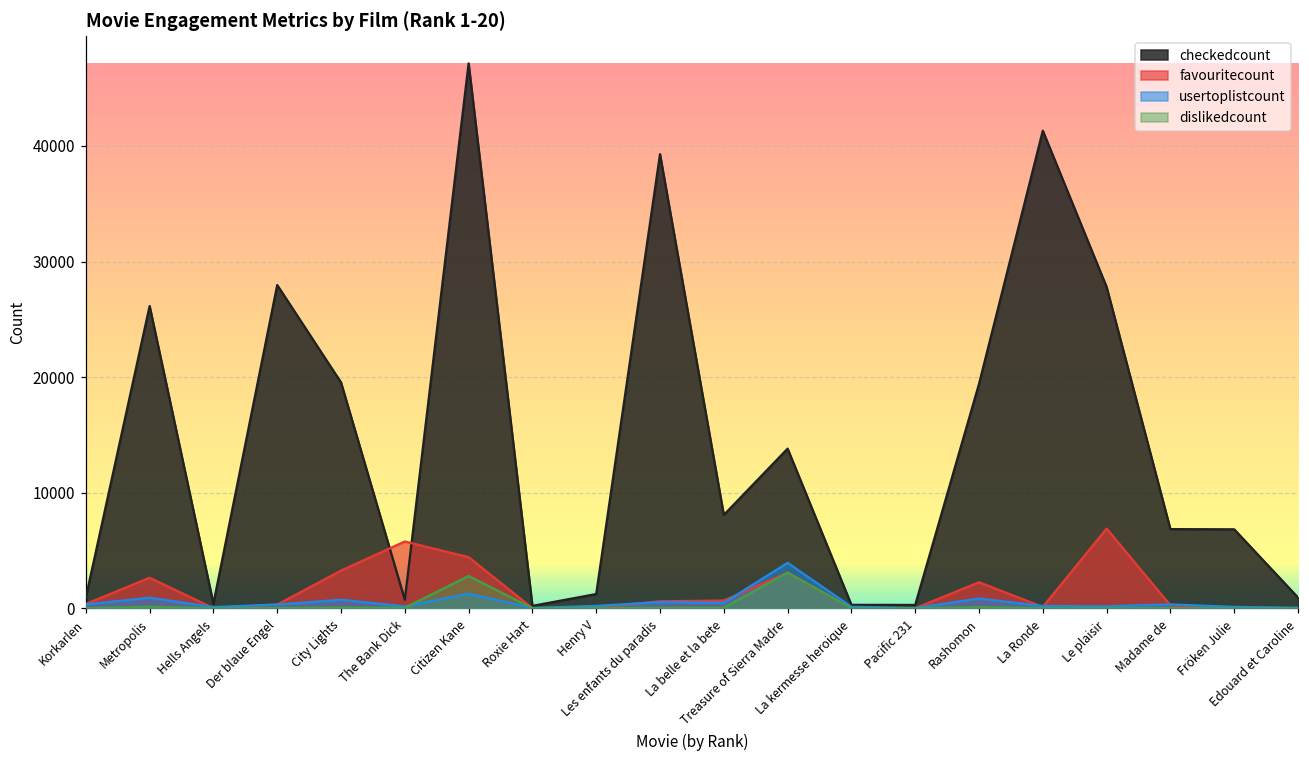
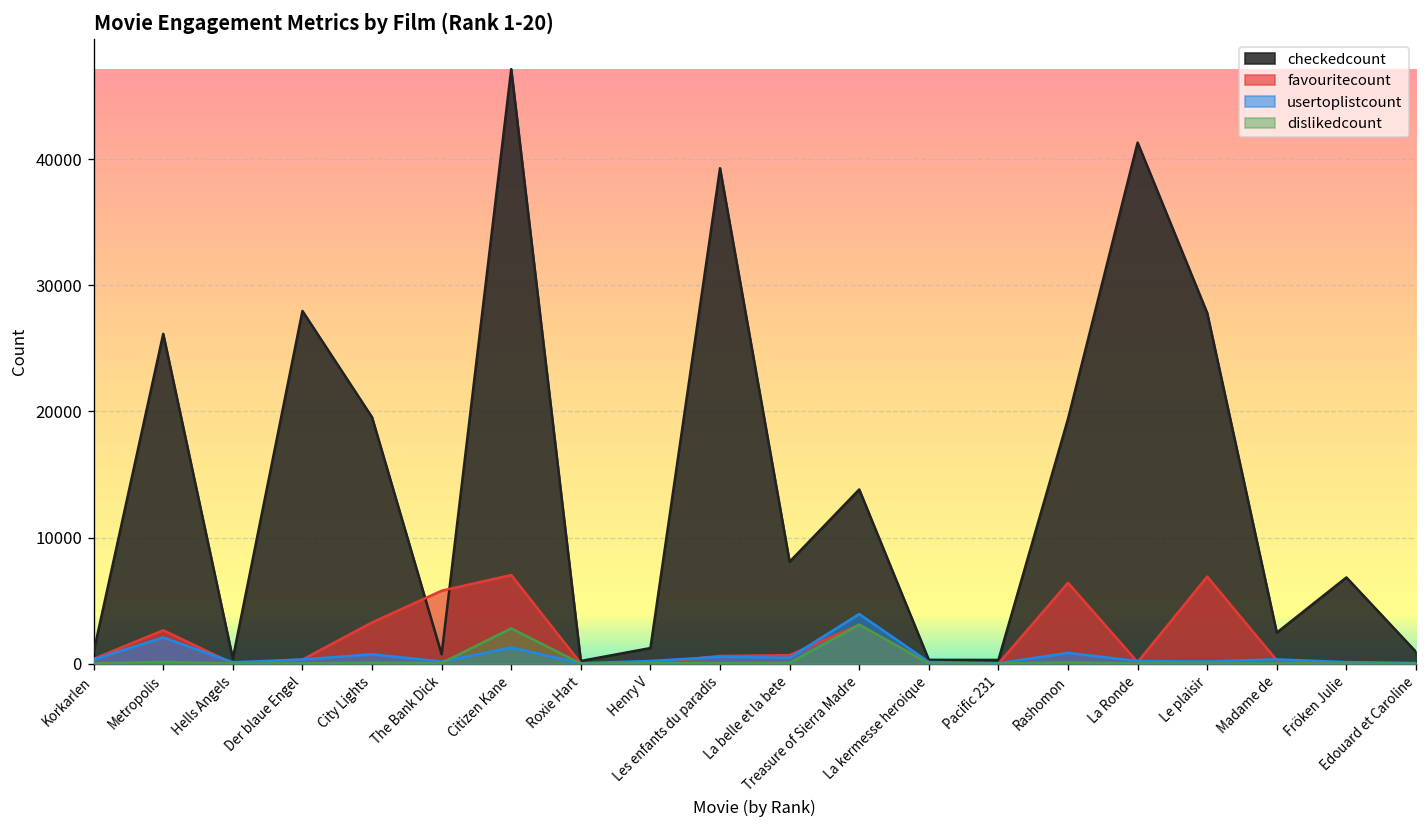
usertoplistcount, Metropolis: 900 -> 2100
favouritecount, Citizen Kane: 4400 -> 7000
favouritecount, Rashomon: 2300 -> 6400
checkedcount, Madame de: 6800 -> 2500
